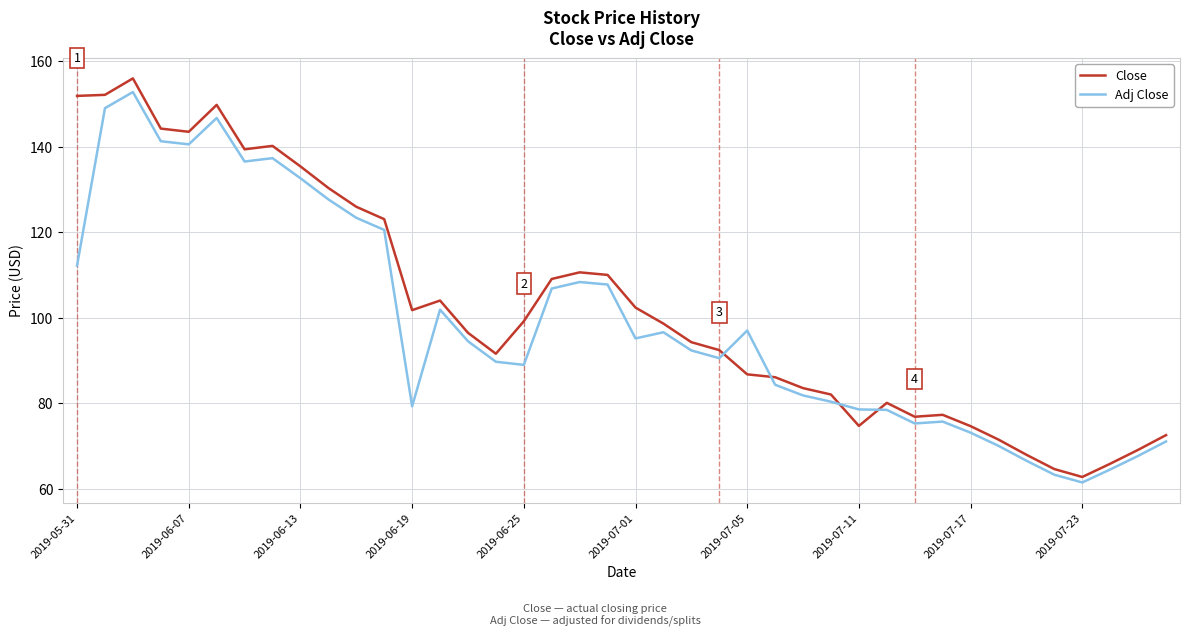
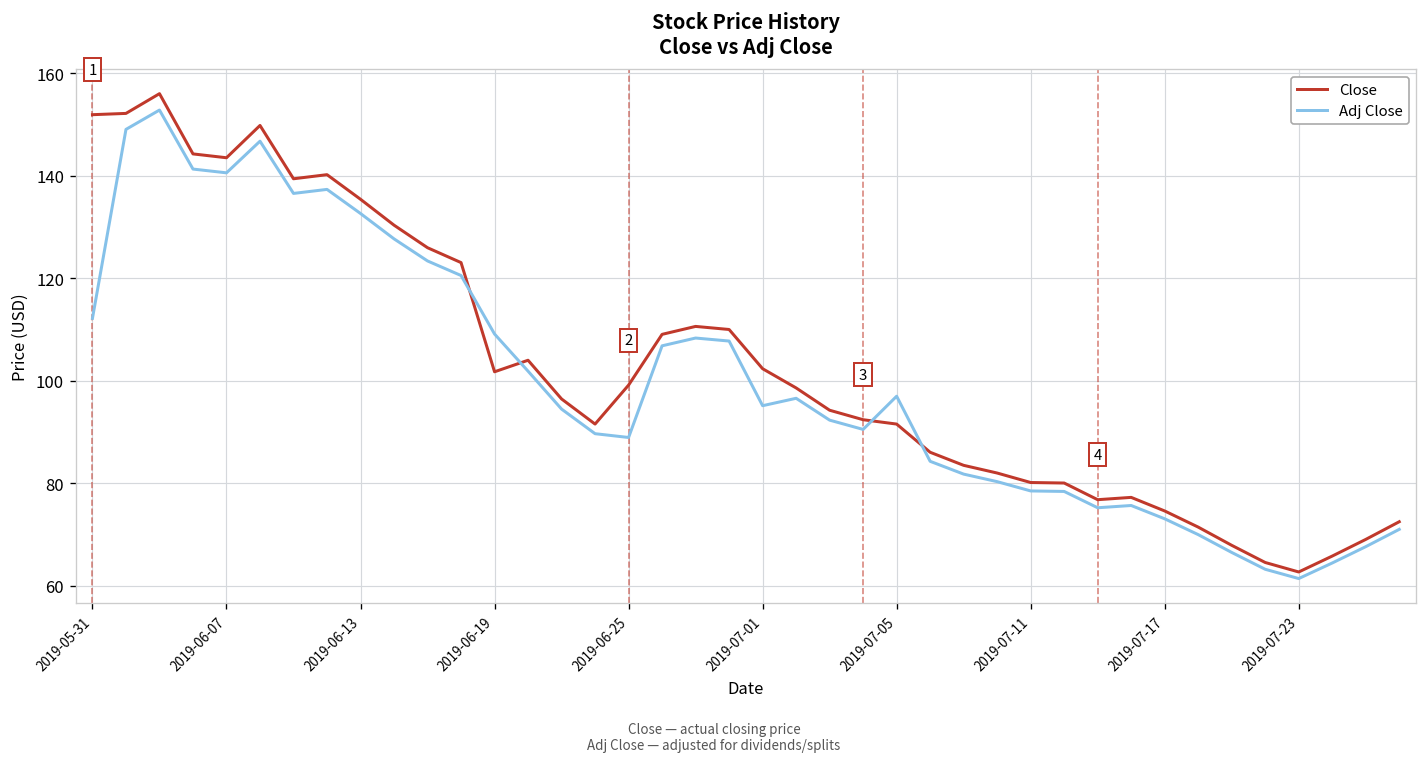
Adj Close, 2019-06-19: 79 -> 109
Close, 2019-07-05: 87 -> 92
Close, 2019-07-11: 75 -> 80
